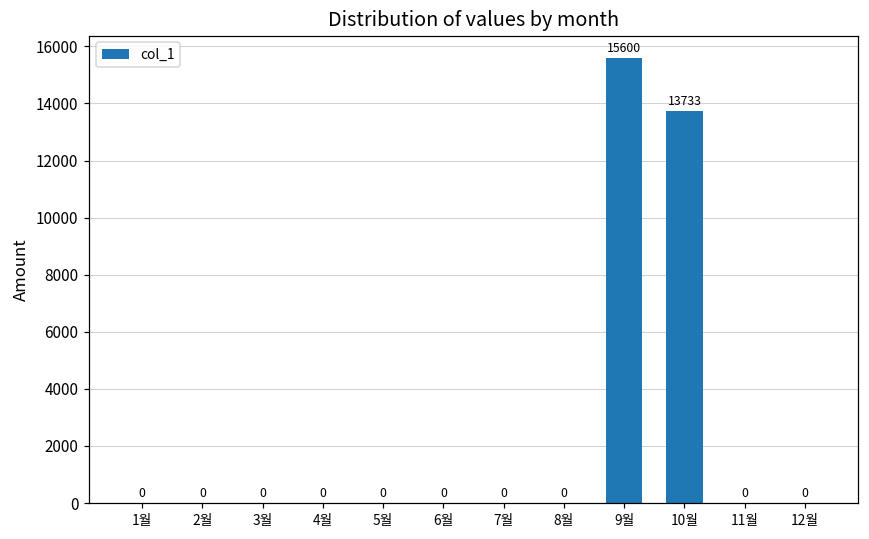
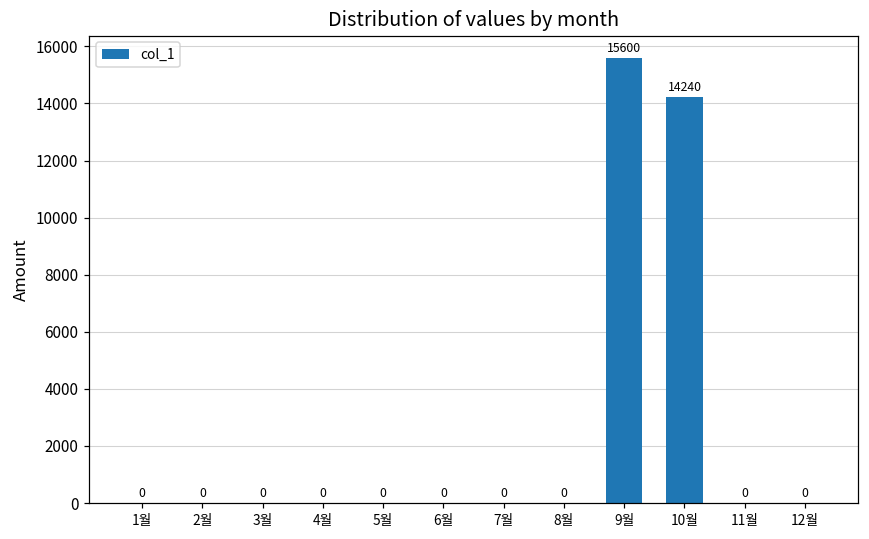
10월: 13733 -> 14240
